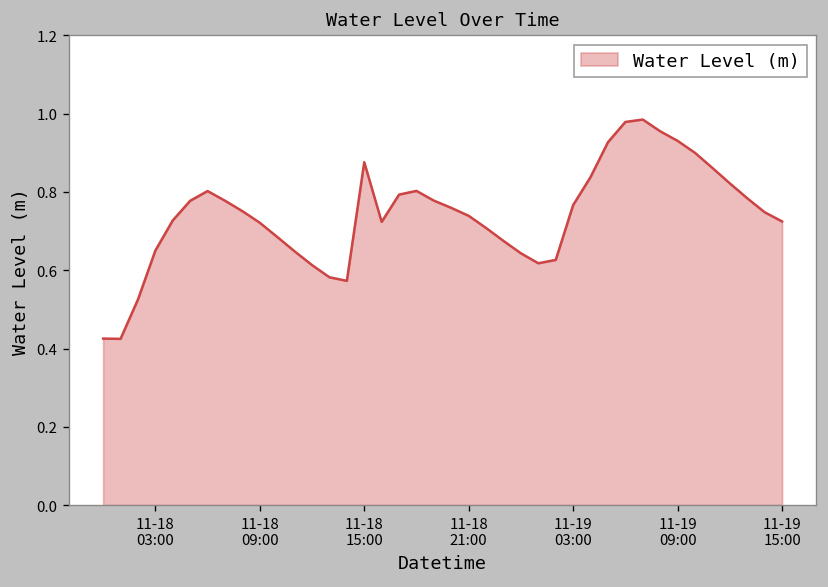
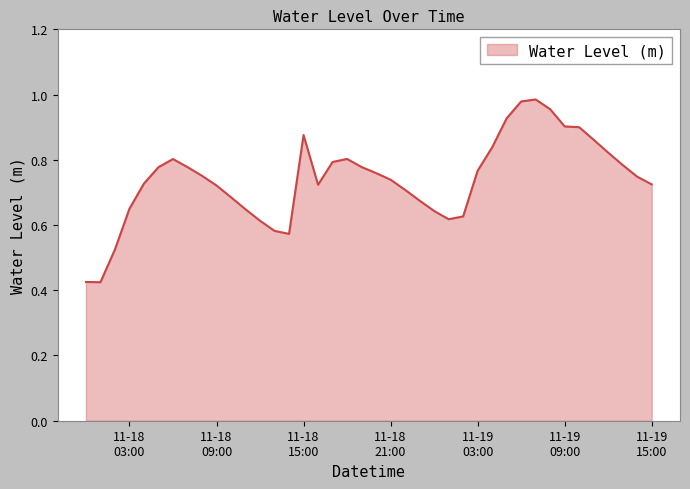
11-19 09:00: 0.93 -> 0.90
